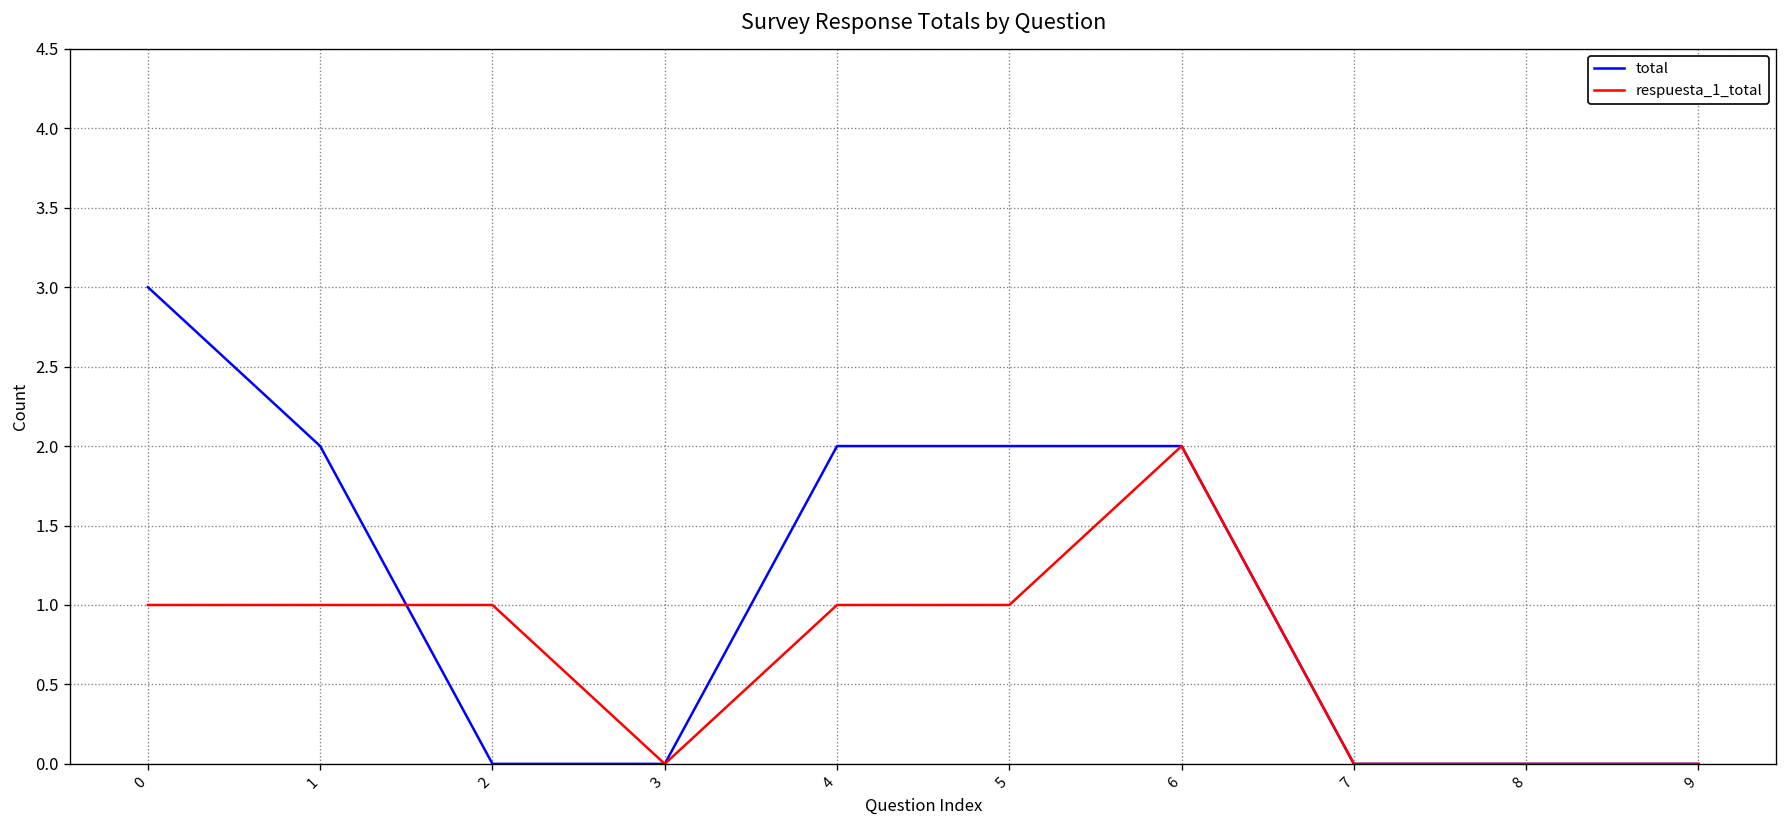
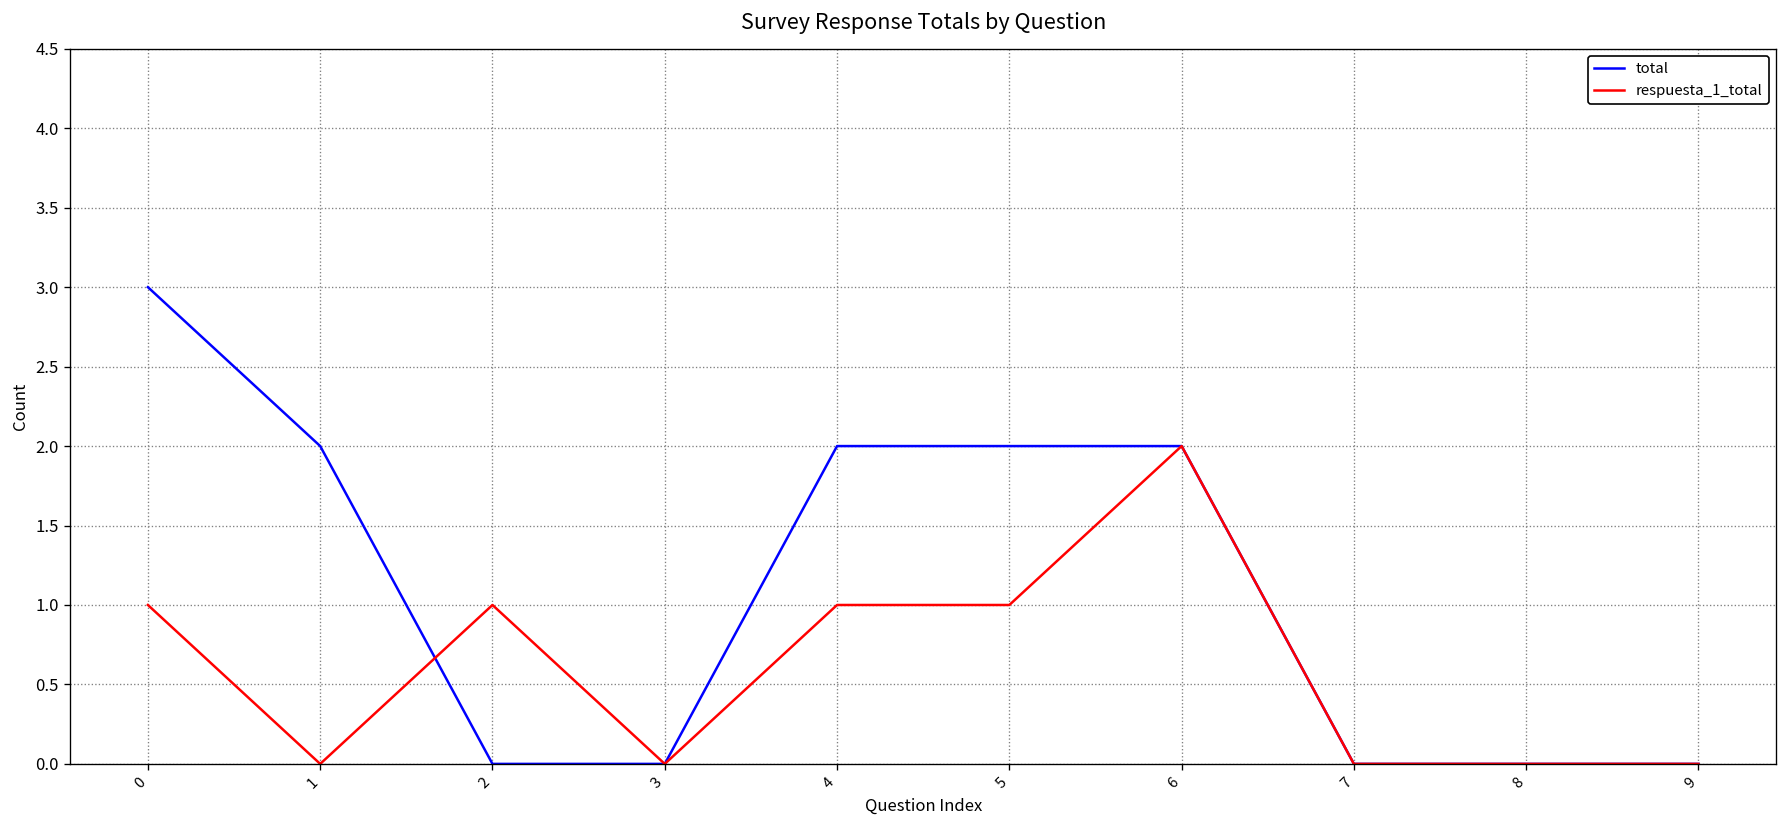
respuesta_1_total, 1: 1 -> 0
